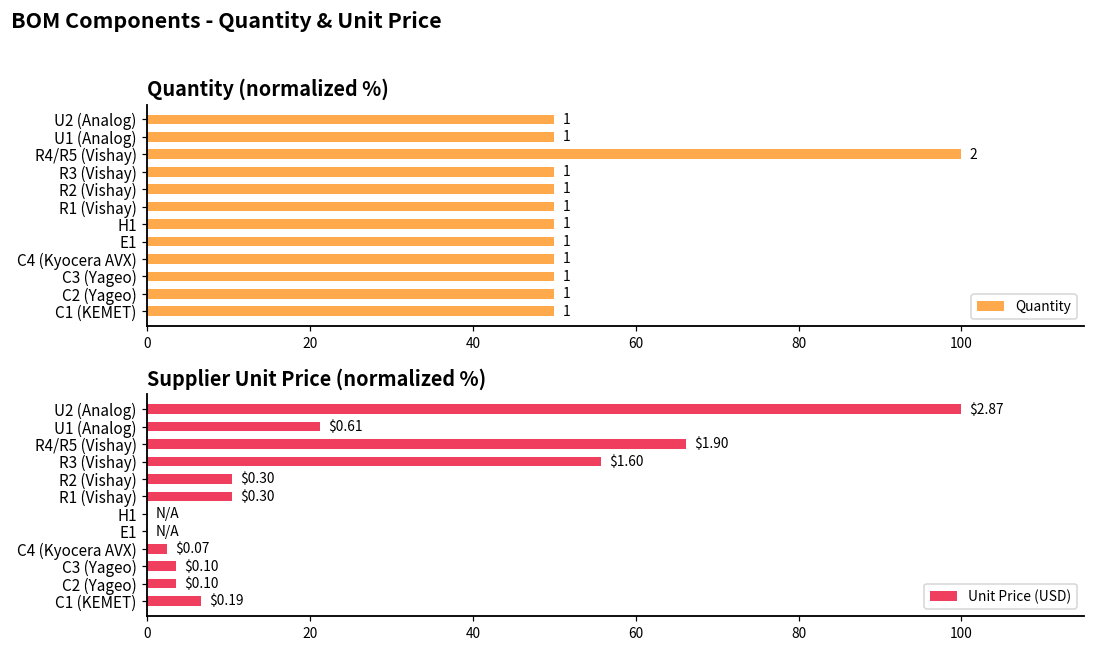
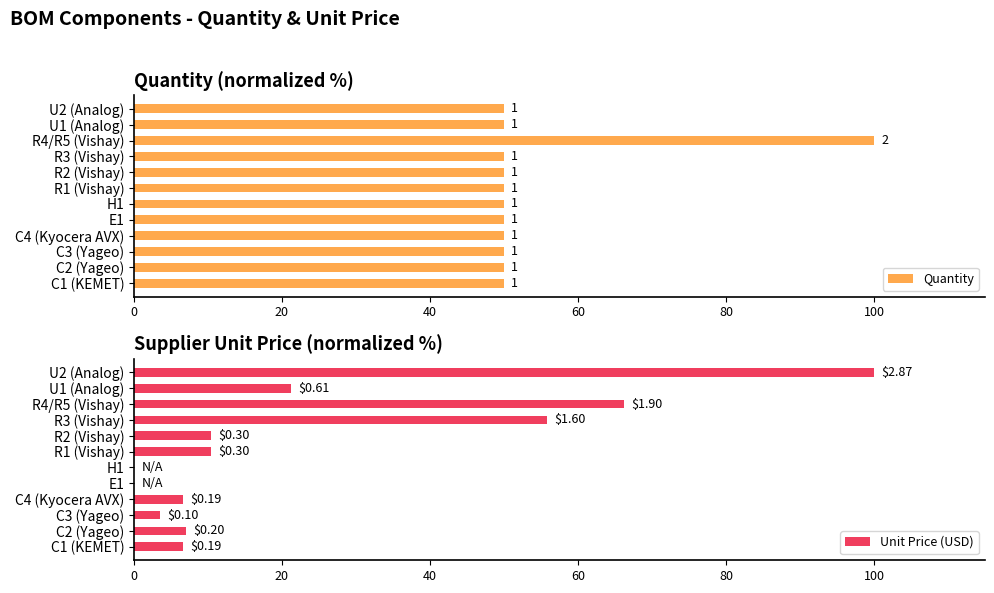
Supplier Unit Price (normalized %), C4 (Kyocera AVX): $0.07 -> $0.19
Supplier Unit Price (normalized %), C2 (Yageo): $0.10 -> $0.20
